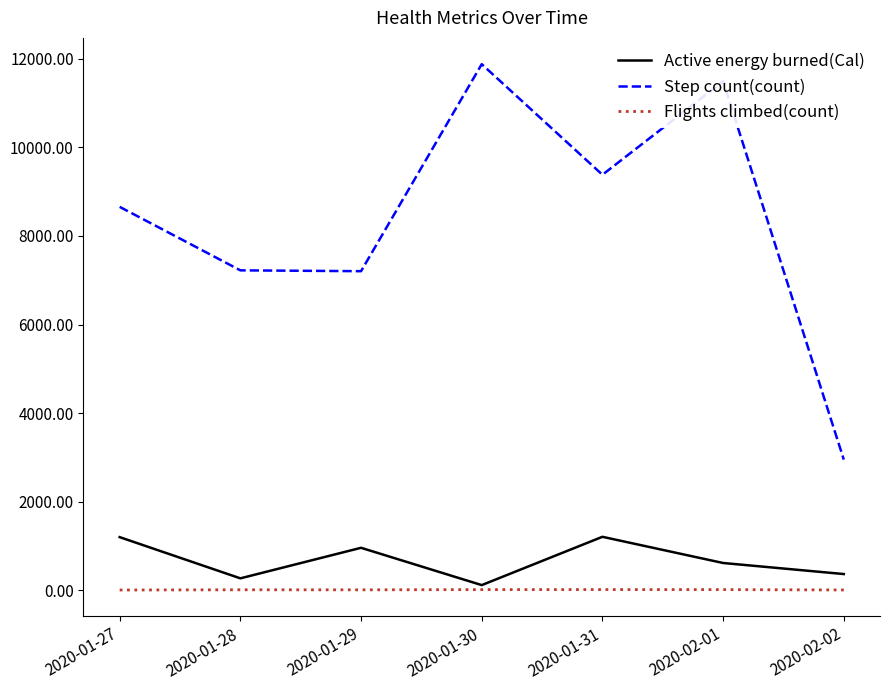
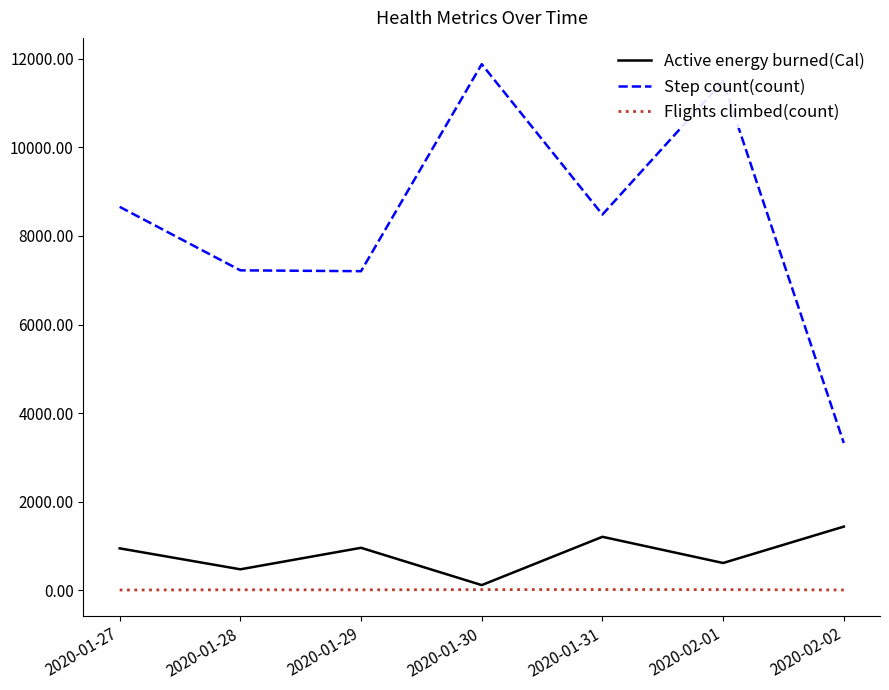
Active energy burned(Cal), 2020-01-27: 1200 -> 900
Active energy burned(Cal), 2020-01-28: 300 -> 500
Step count(count), 2020-01-31: 9400 -> 8500
Active energy burned(Cal), 2020-02-02: 400 -> 1400
Step count(count), 2020-02-02: 2900 -> 3300
